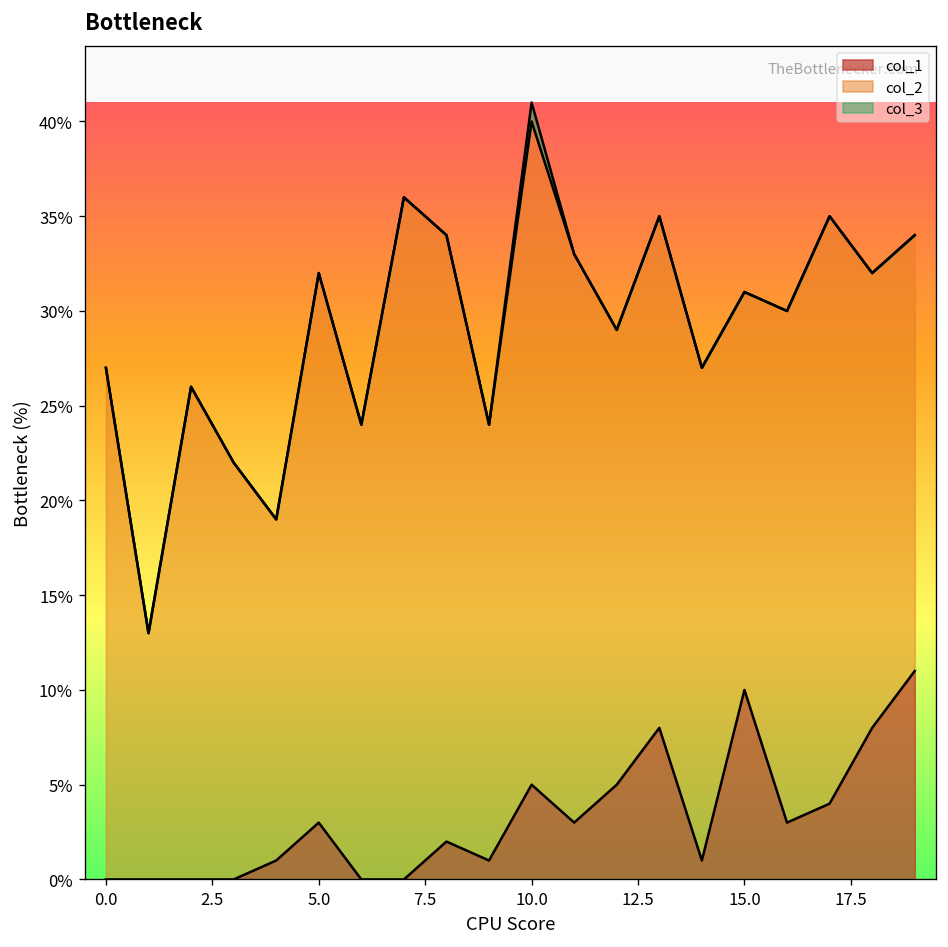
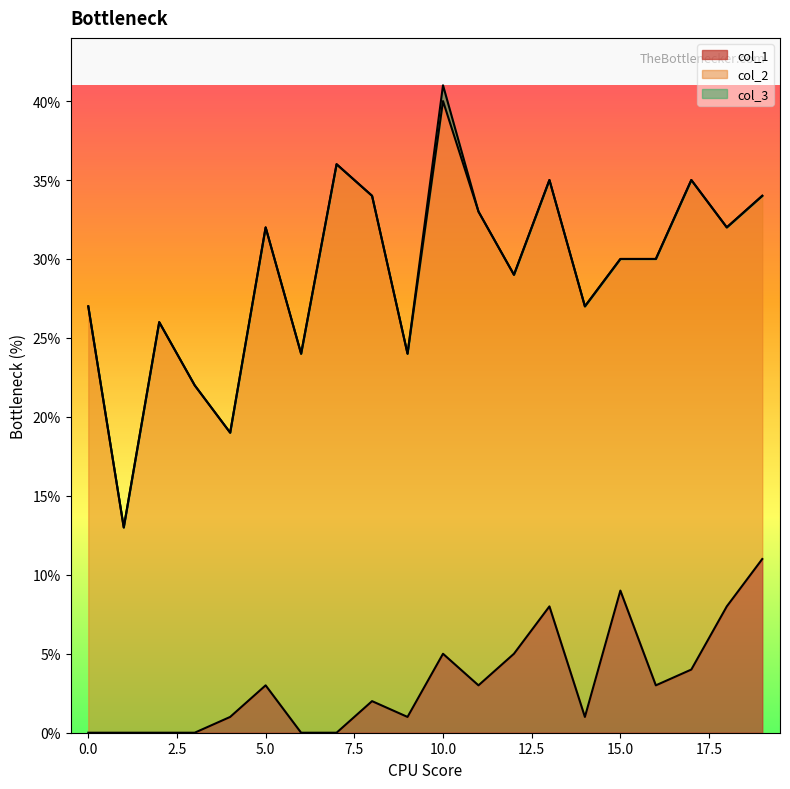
col_1, 15.0: 10% -> 9%
